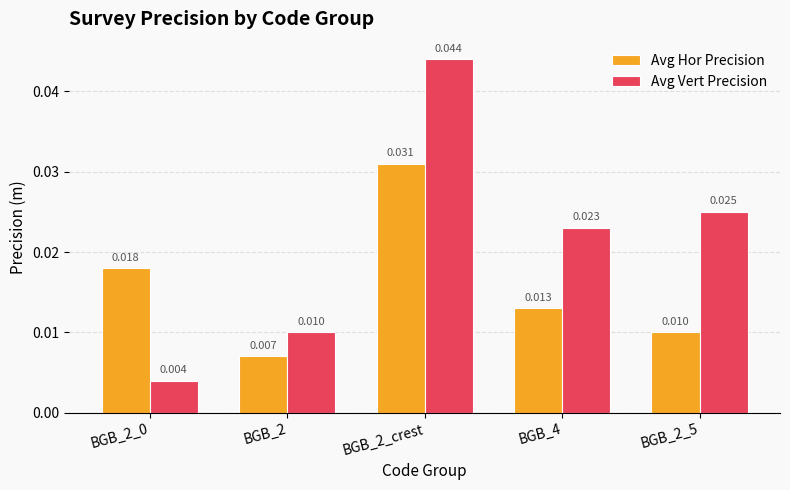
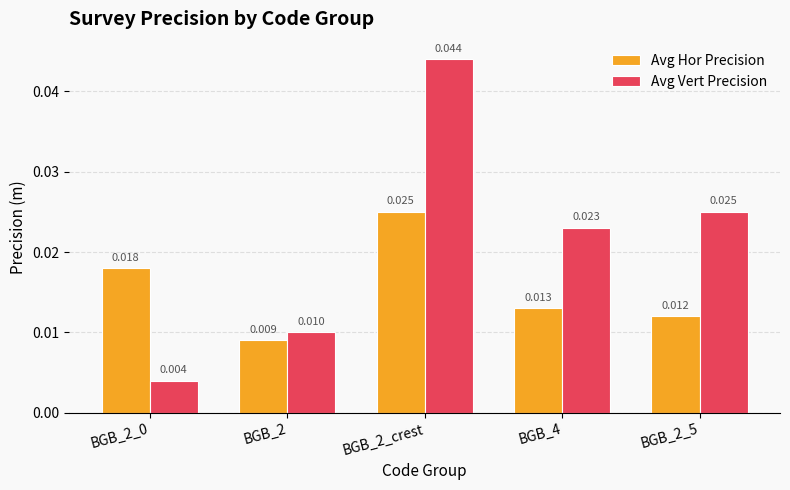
Avg Hor Precision, BGB_2: 0.007 -> 0.009
Avg Hor Precision, BGB_2_crest: 0.031 -> 0.025
Avg Hor Precision, BGB_2_5: 0.010 -> 0.012
